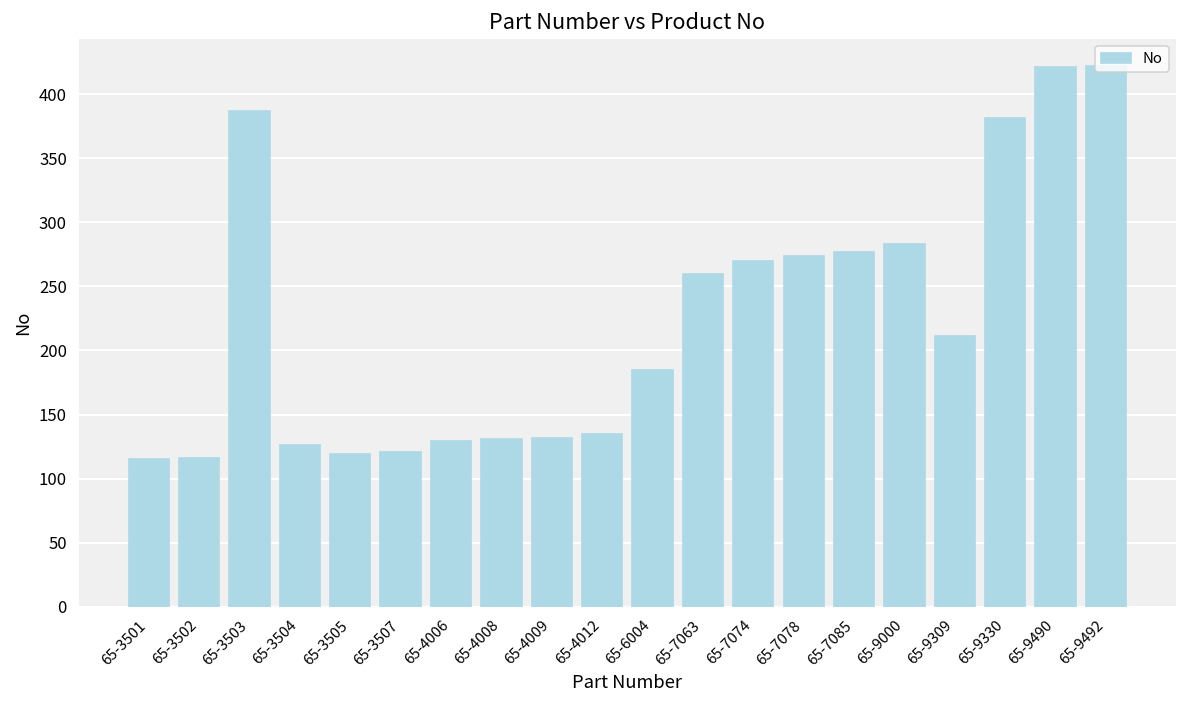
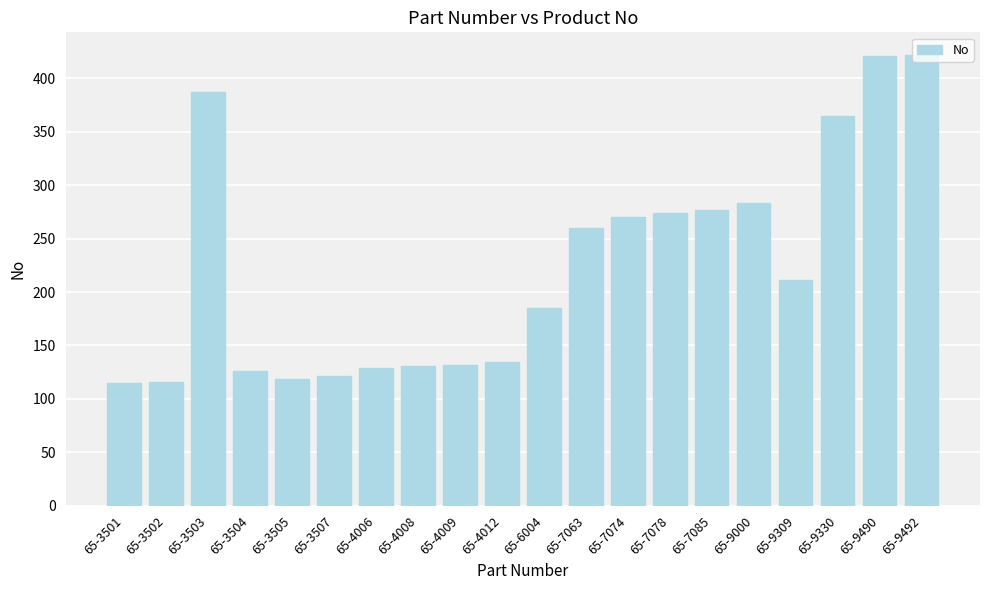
65-9330: 381 -> 365
